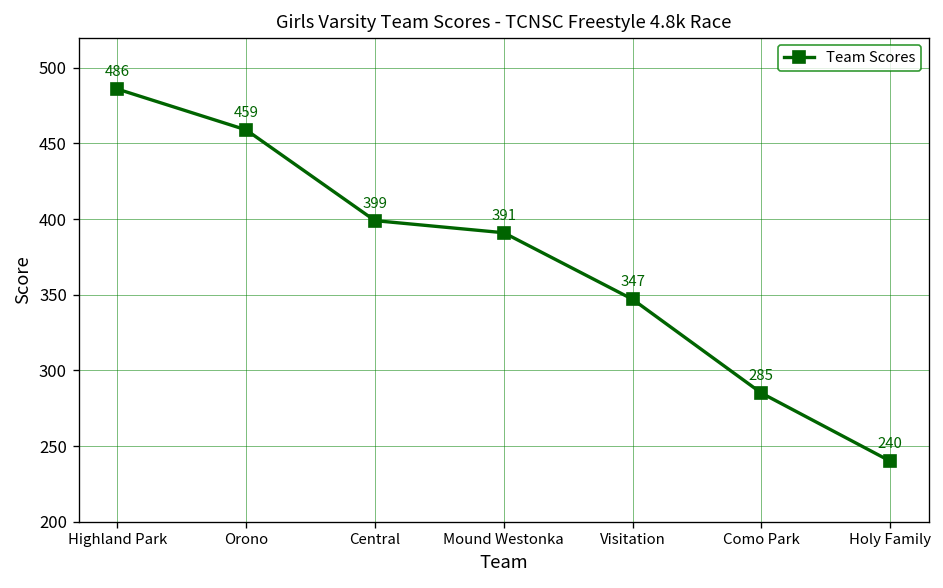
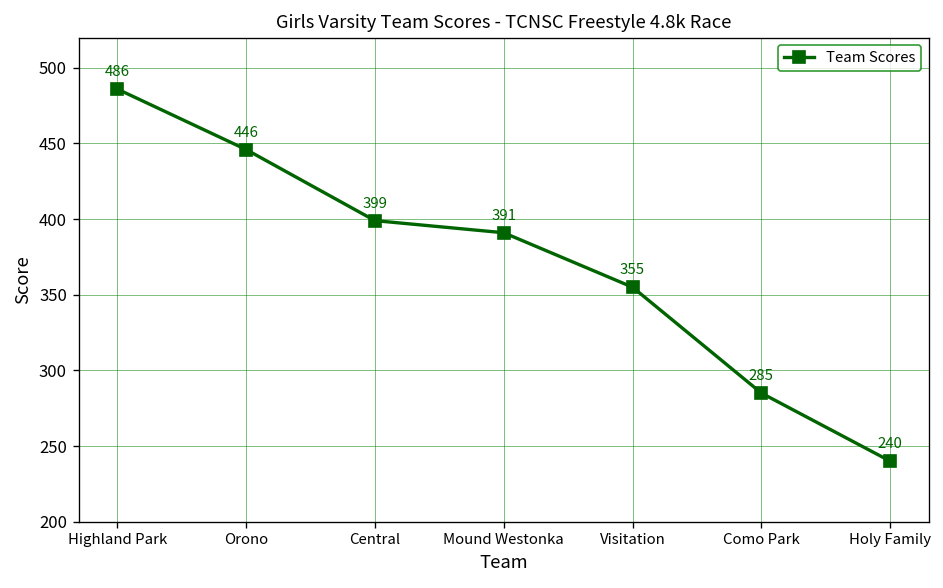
Orono: 459 -> 446
Visitation: 347 -> 355
